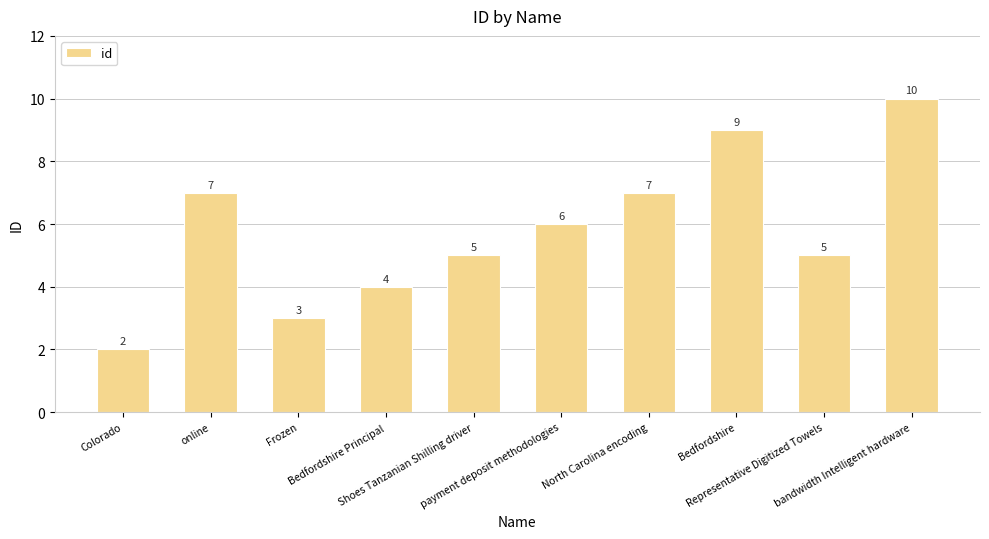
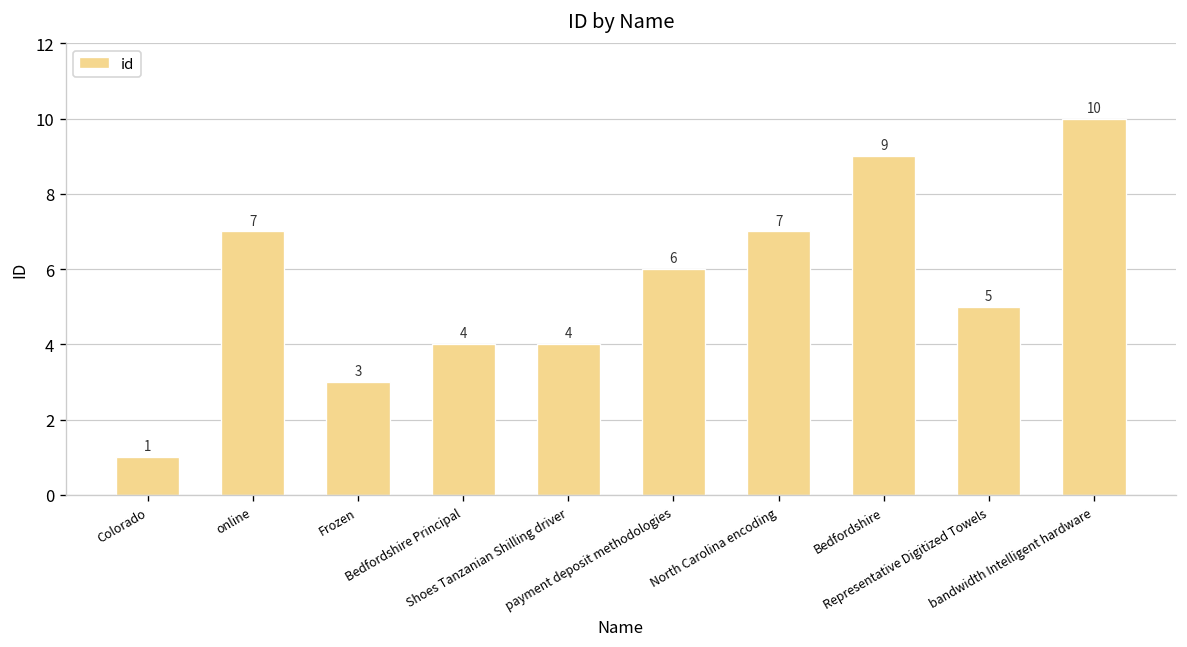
Colorado: 2 -> 1
Shoes Tanzanian Shilling driver: 5 -> 4
